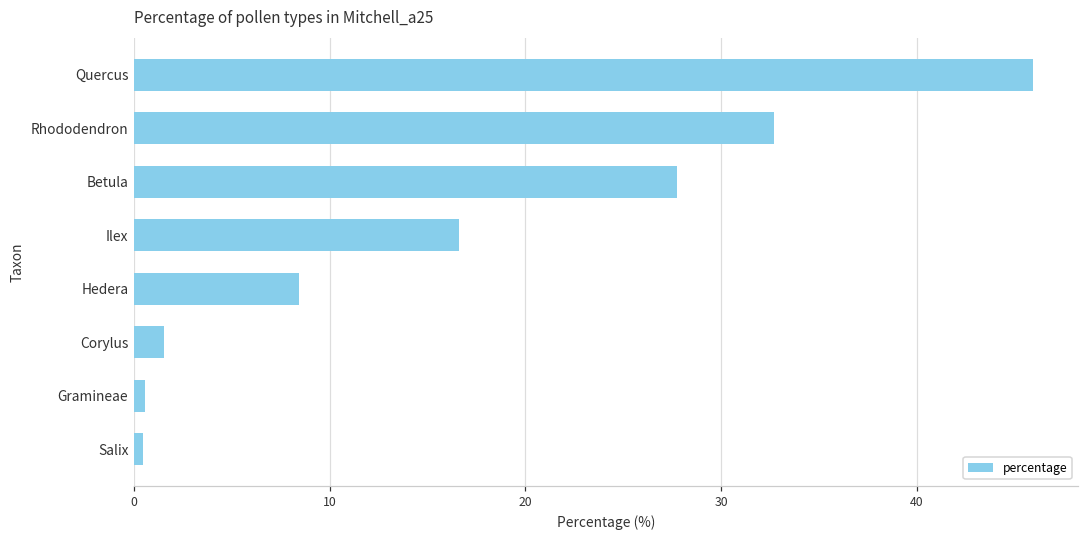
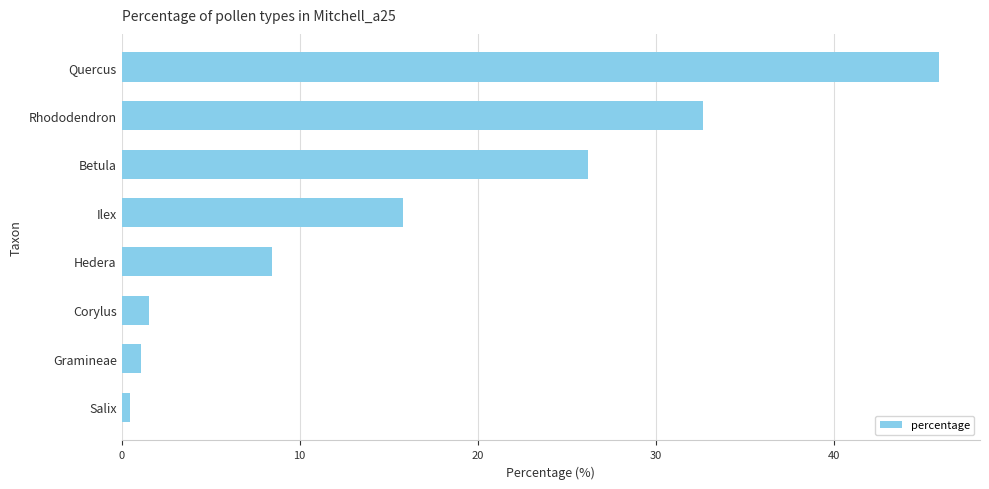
Betula: 27.8 -> 26.2
Ilex: 16.6 -> 15.8
Gramineae: 0.6 -> 1.1
